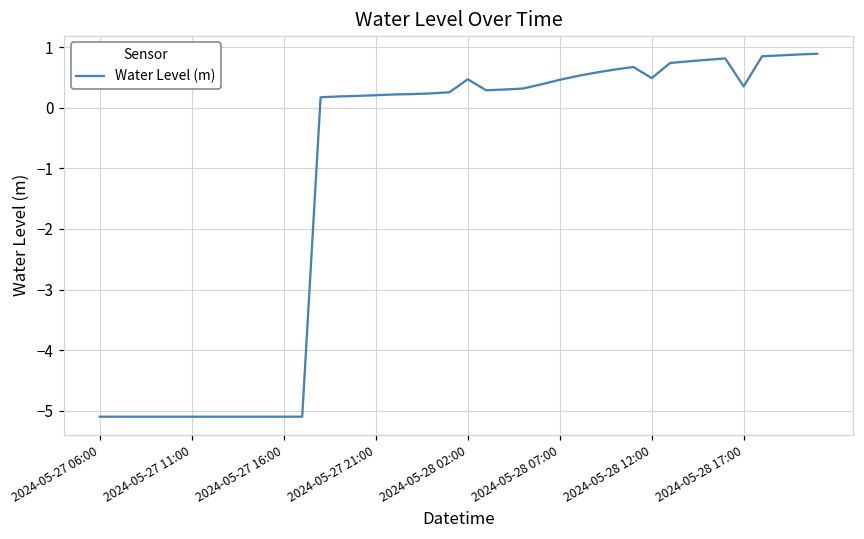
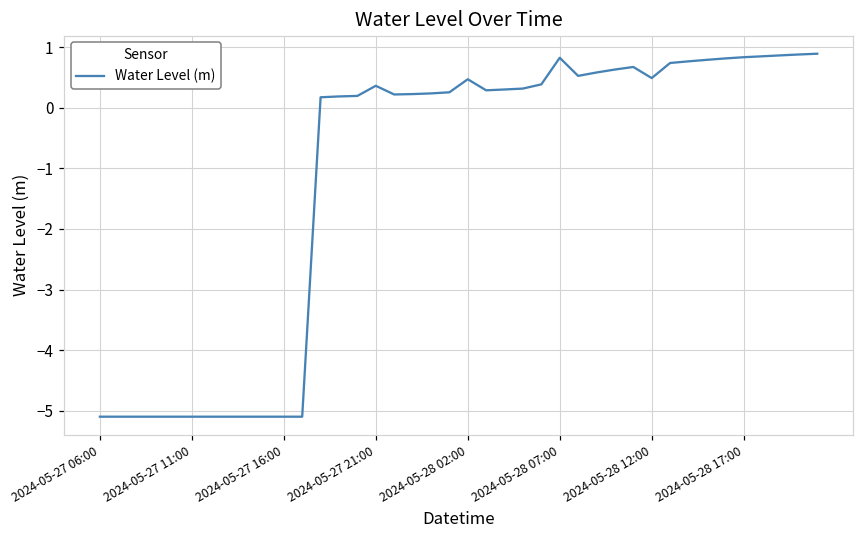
2024-05-27 21:00: 0.2 -> 0.4
2024-05-28 07:00: 0.5 -> 0.8
2024-05-28 17:00: 0.4 -> 0.8
